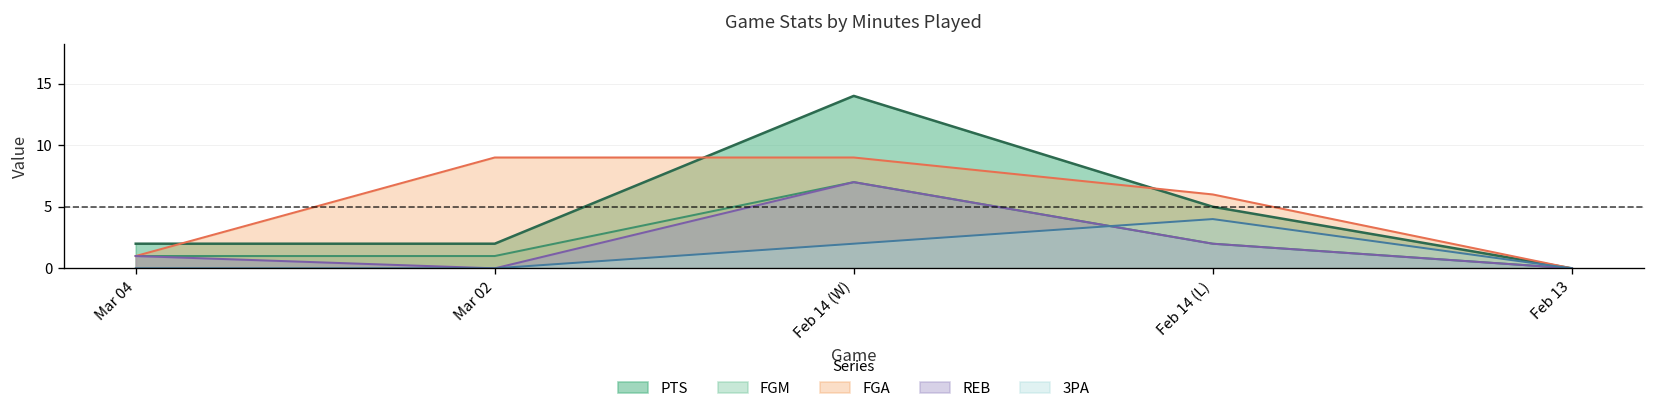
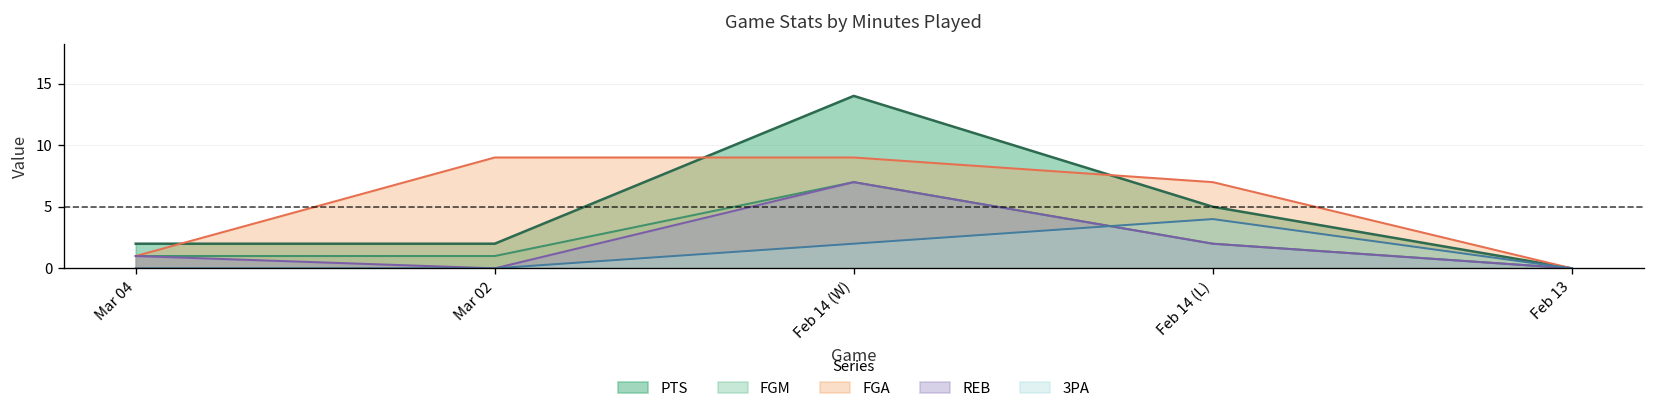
FGA, Feb 14 (L): 6 -> 7
